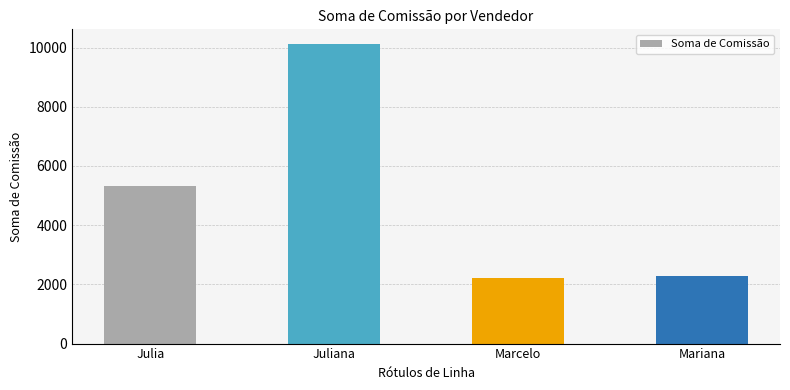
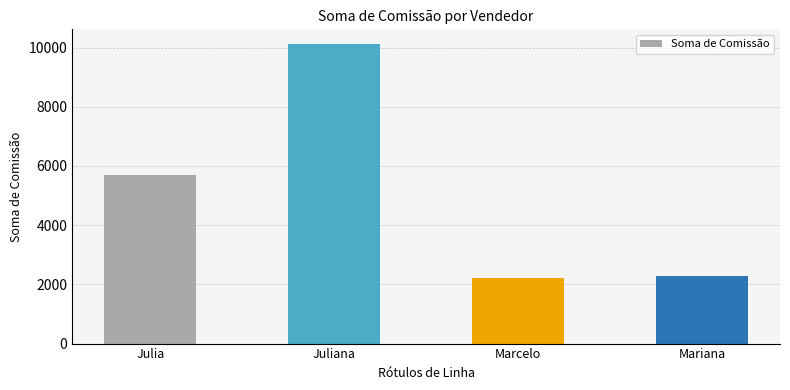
Julia: 5300 -> 5700
